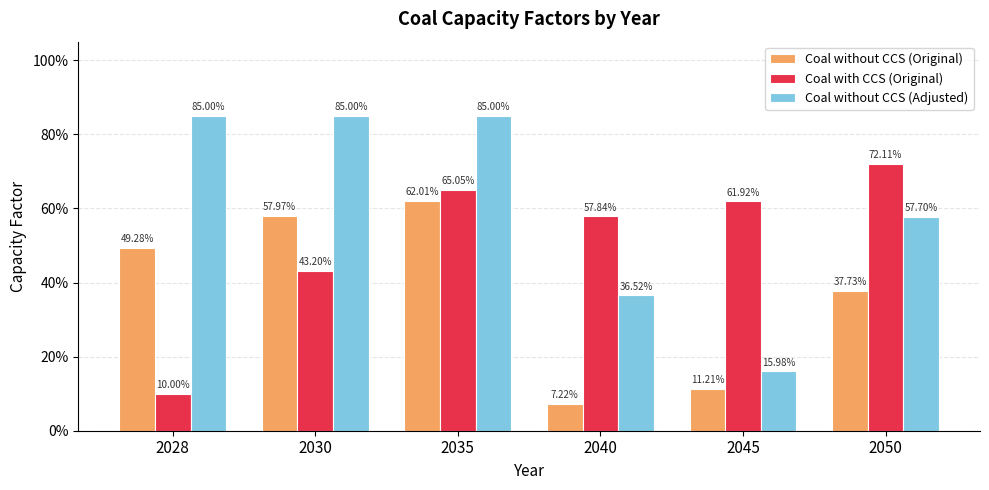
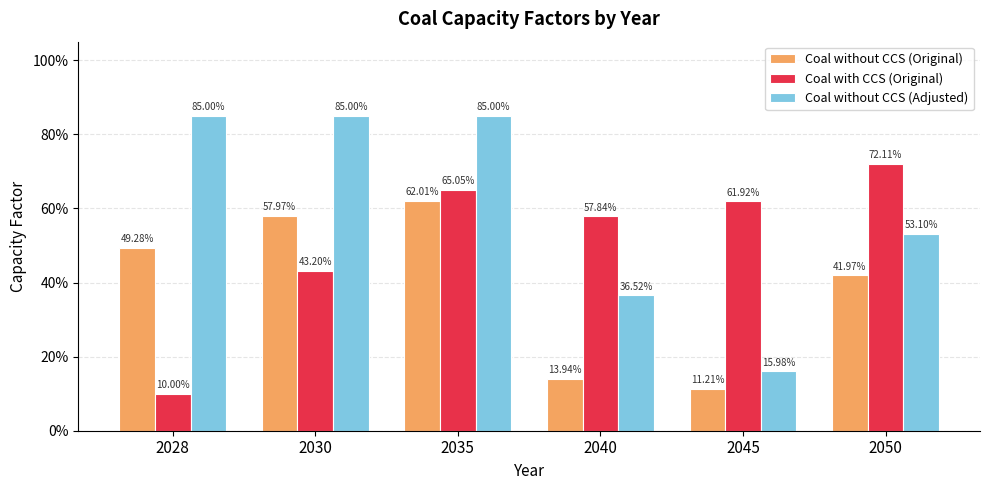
Coal without CCS (Original), 2040: 7.22% -> 13.94%
Coal without CCS (Original), 2050: 37.73% -> 41.97%
Coal without CCS (Adjusted), 2050: 57.70% -> 53.10%
